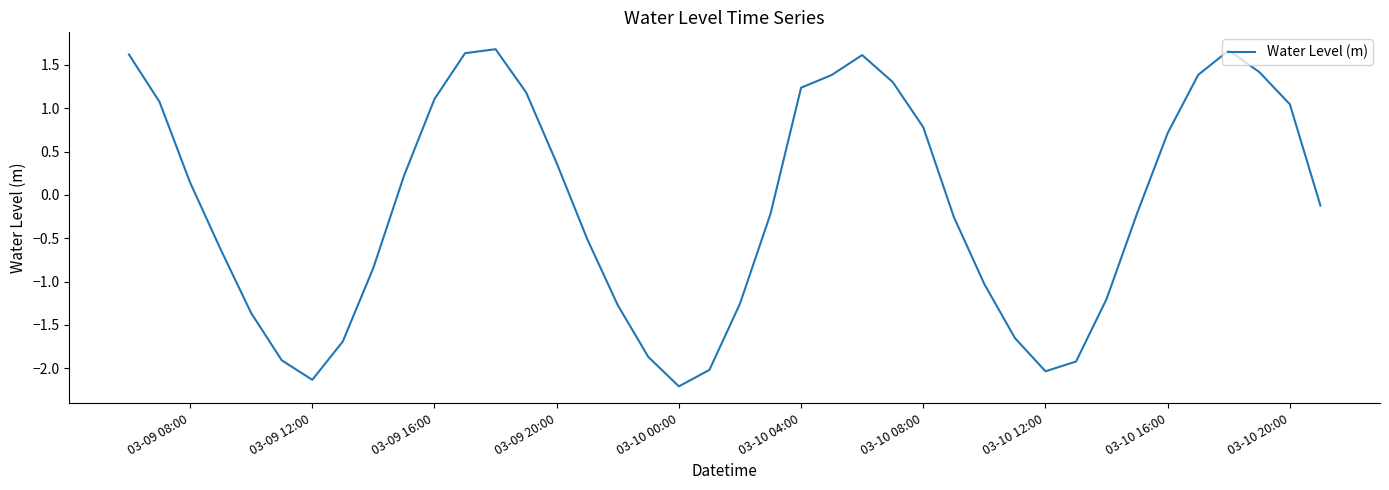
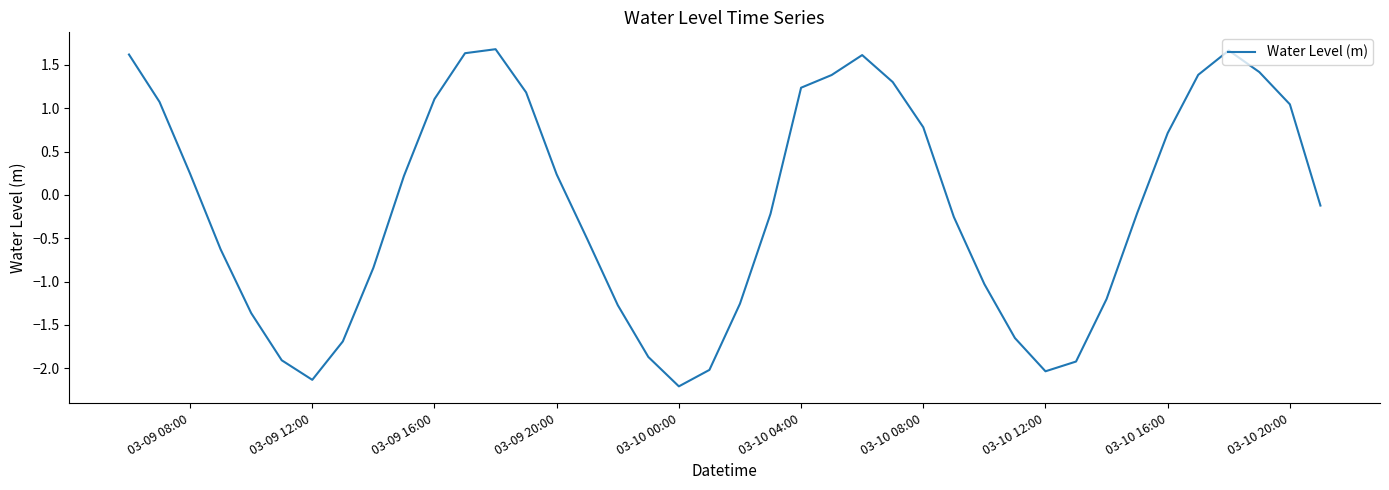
03-09 08:00: 0.1 -> 0.2
03-09 20:00: 0.4 -> 0.2
